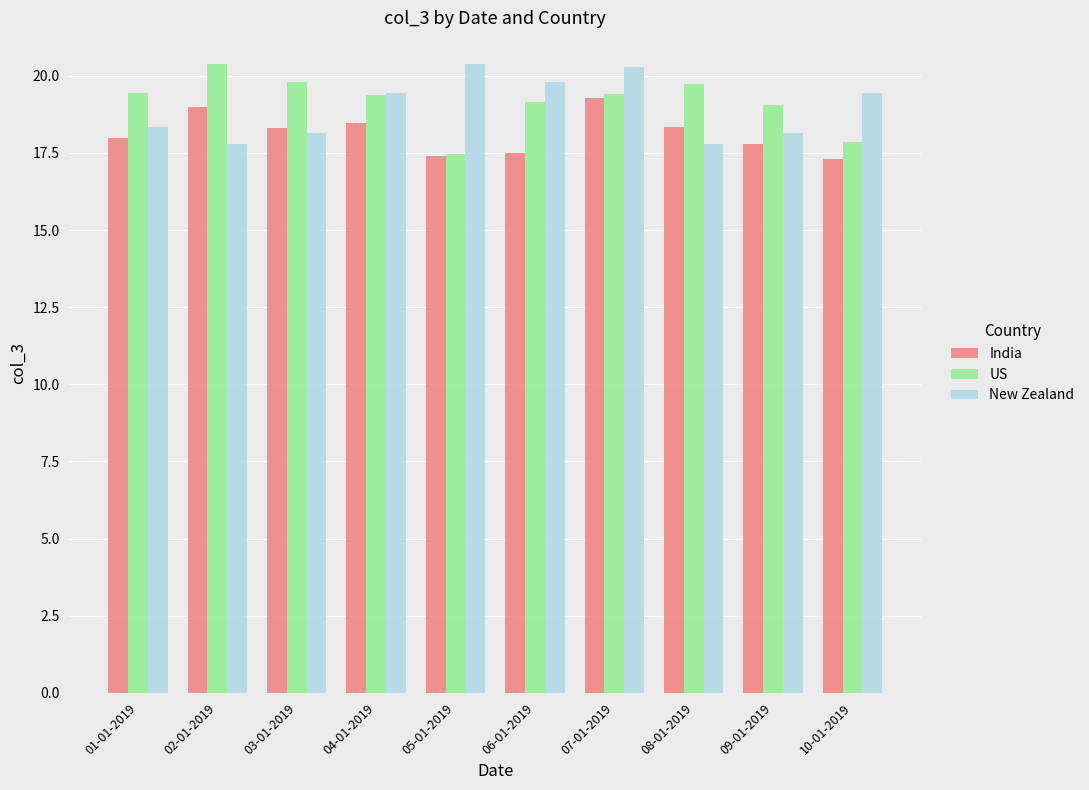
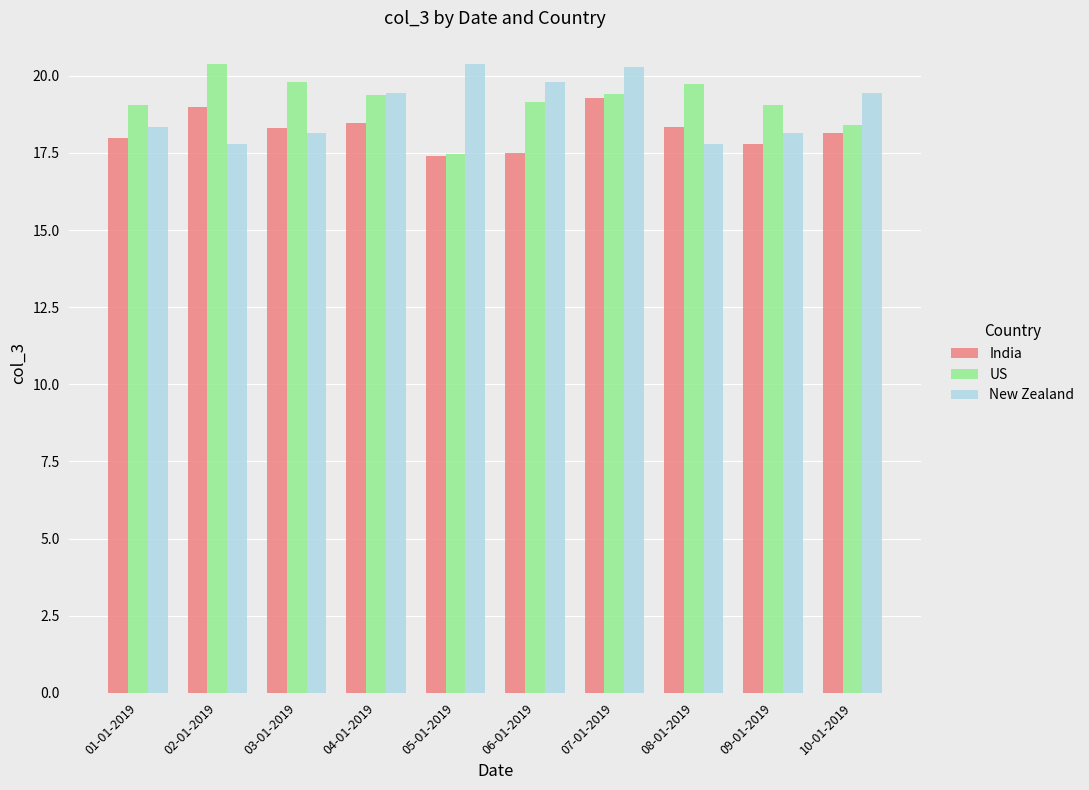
US, 01-01-2019: 19.4 -> 19.1
India, 10-01-2019: 17.3 -> 18.1
US, 10-01-2019: 17.9 -> 18.4
